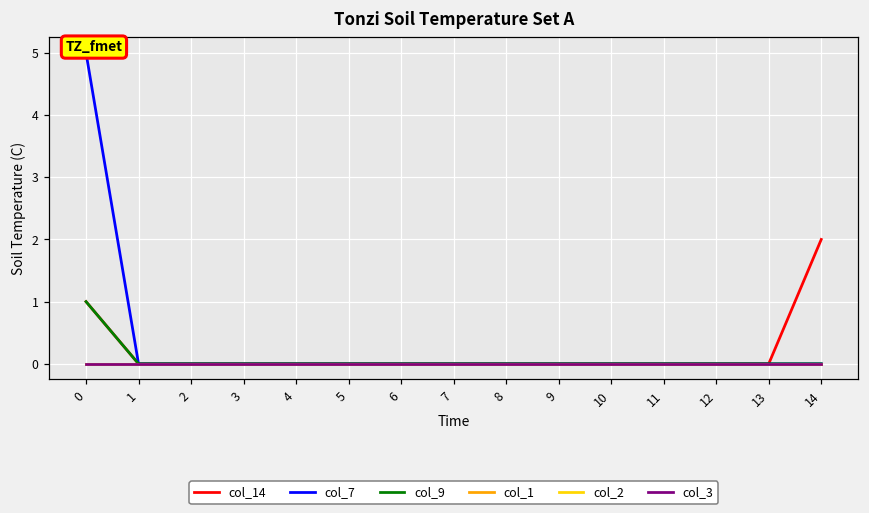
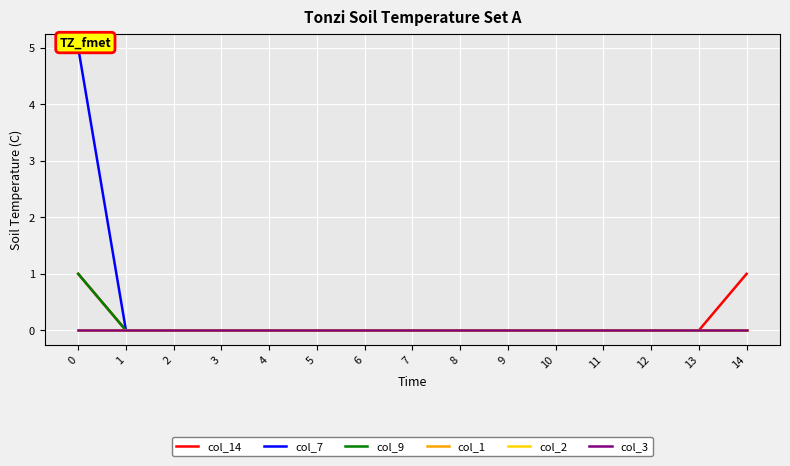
col_14, 14: 2 -> 1
